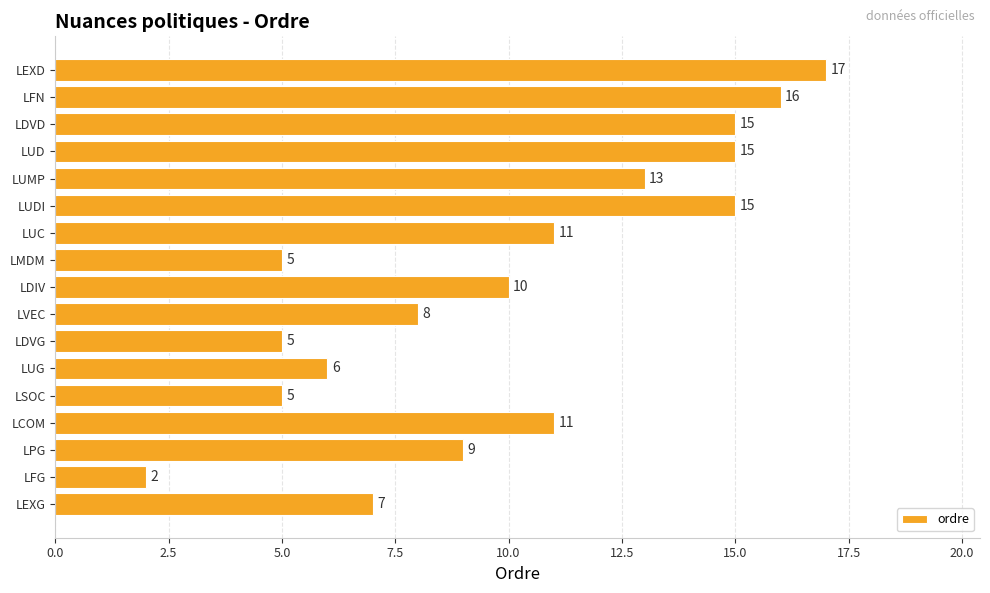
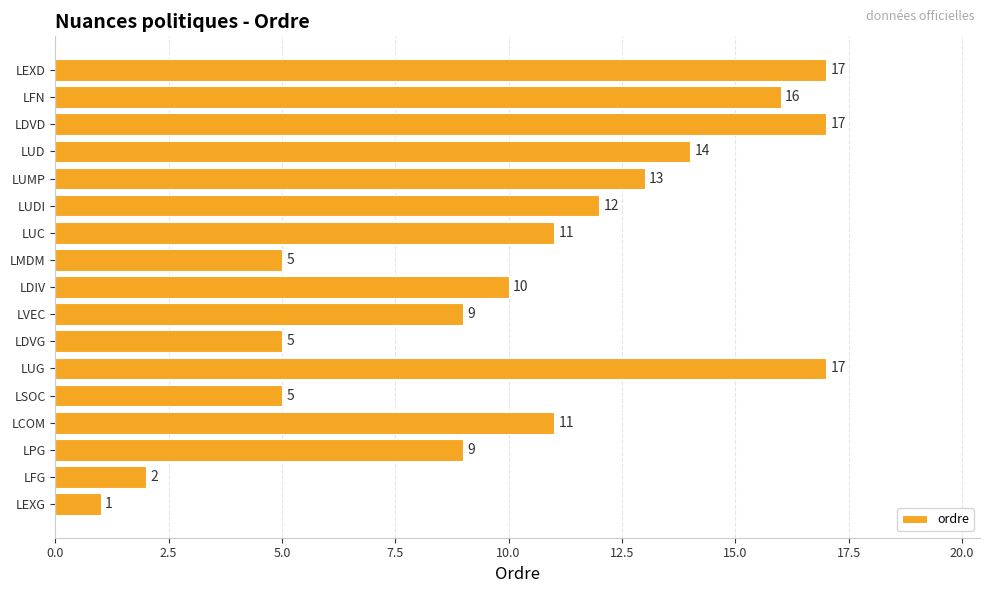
LDVD: 15 -> 17
LUD: 15 -> 14
LUDI: 15 -> 12
LVEC: 8 -> 9
LUG: 6 -> 17
LEXG: 7 -> 1
